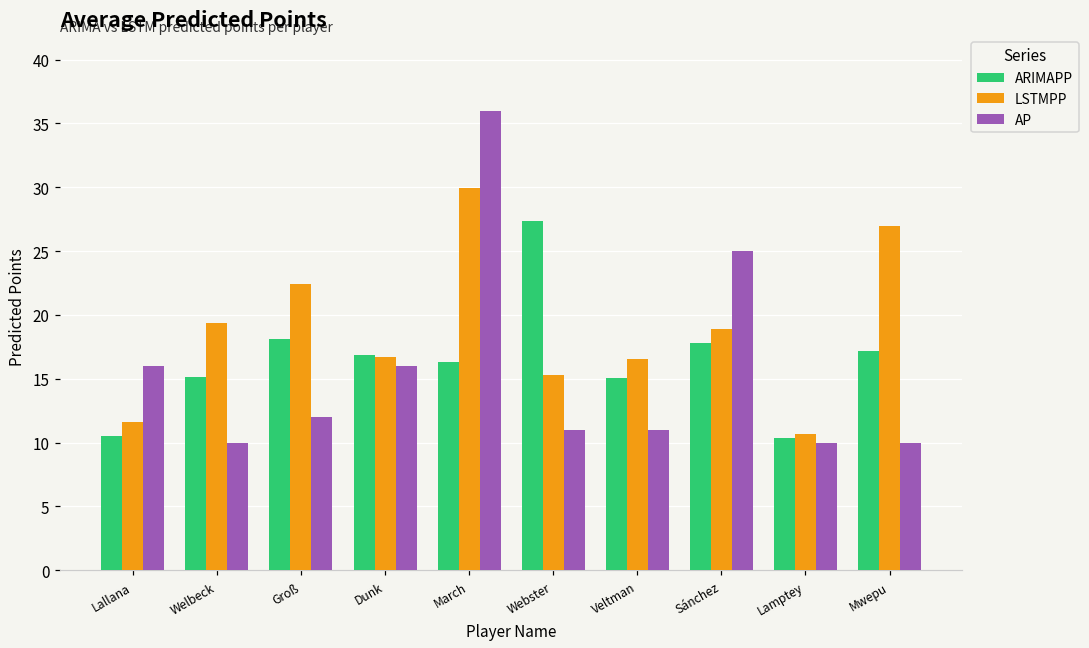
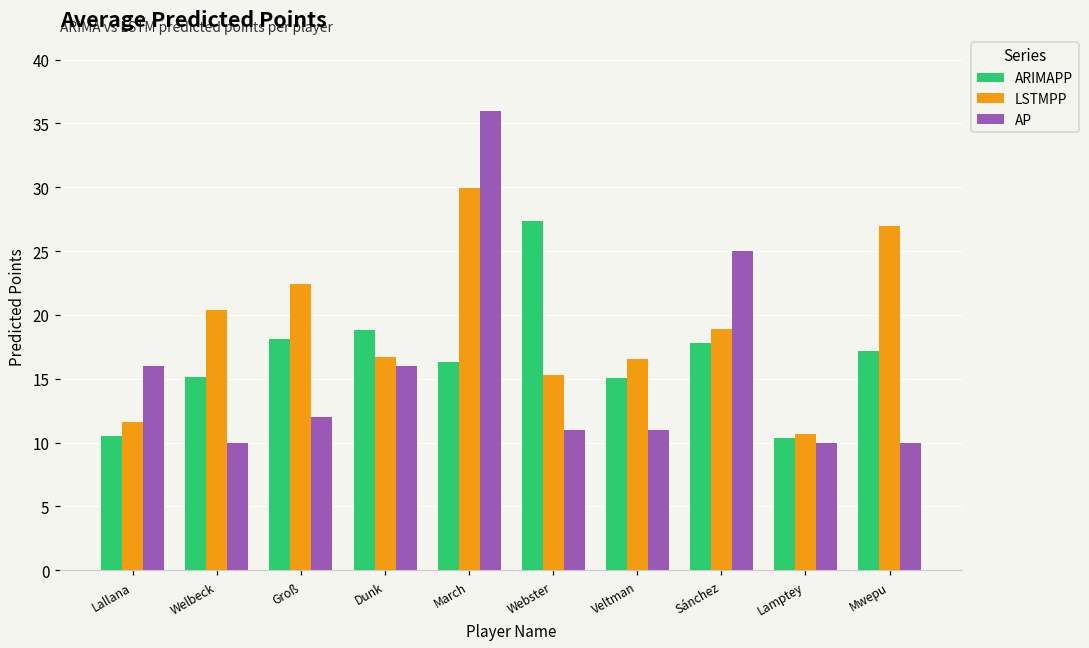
LSTMPP, Welbeck: 19.4 -> 20.4
ARIMAPP, Dunk: 16.8 -> 18.9
